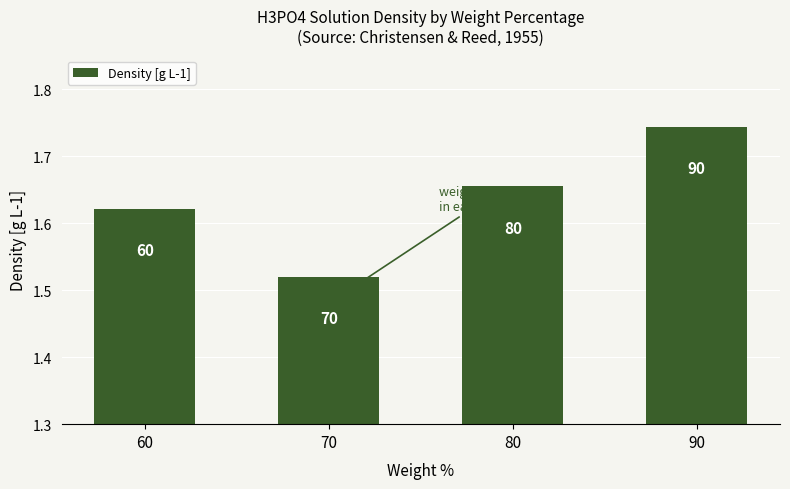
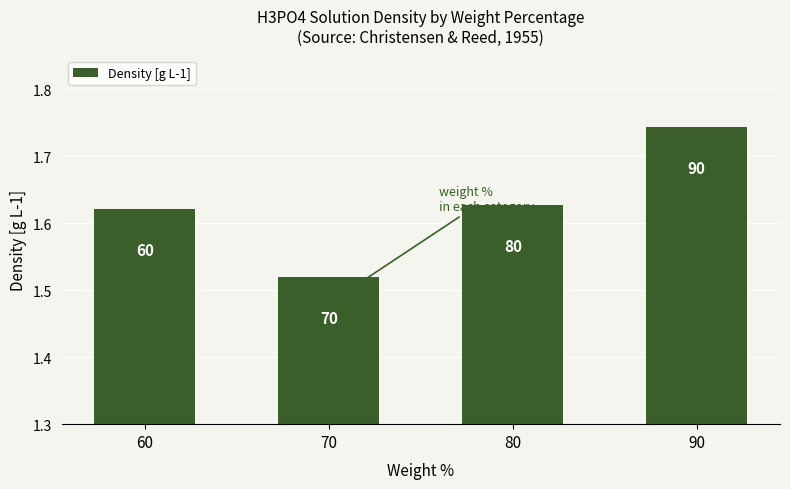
80: 1.65 -> 1.63
